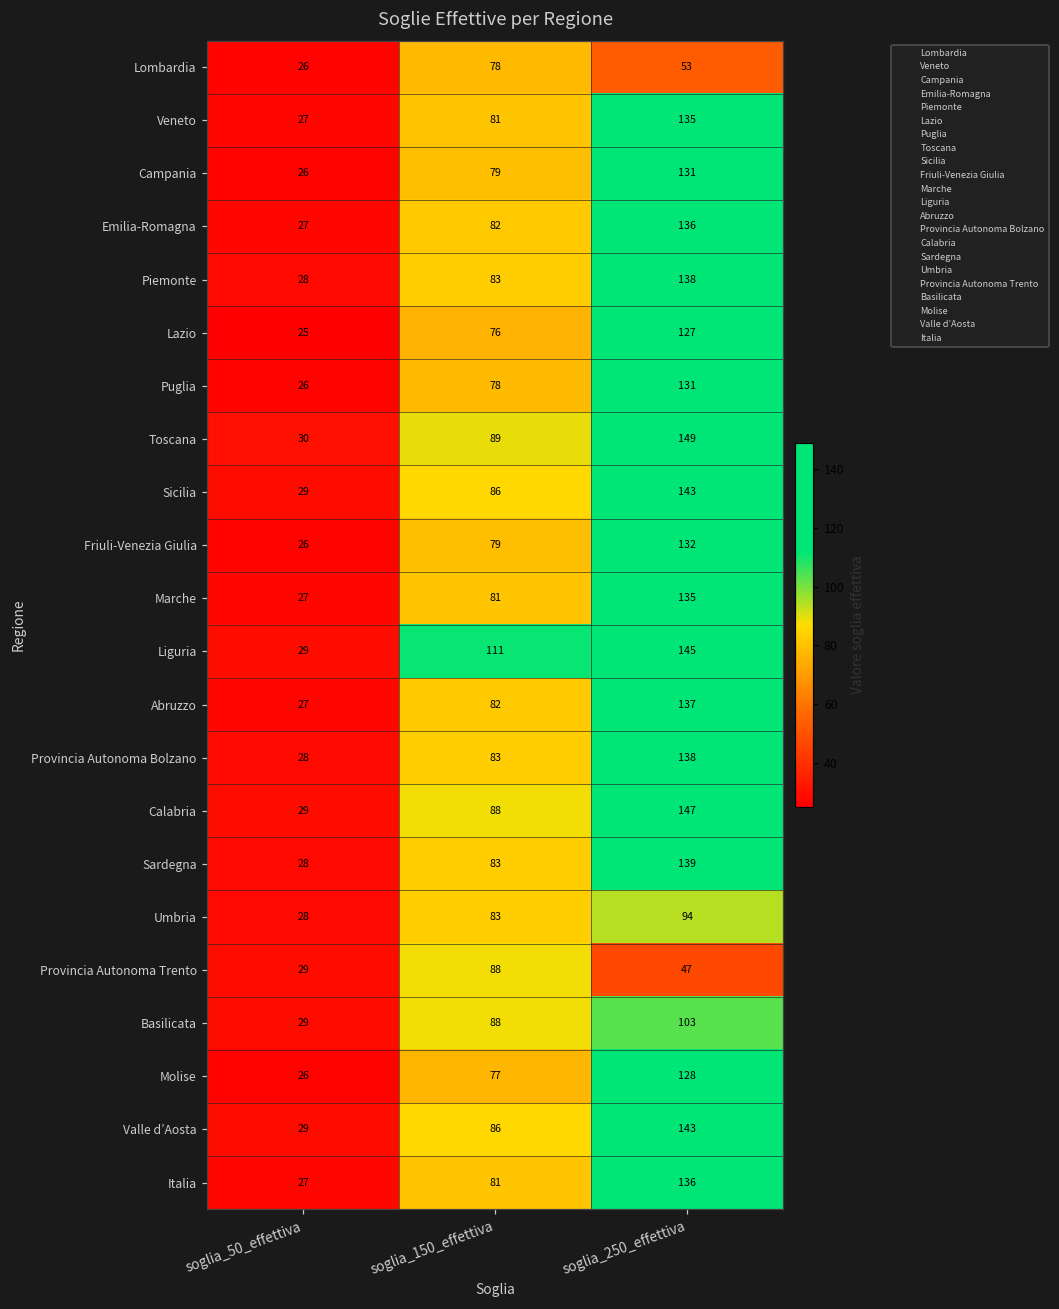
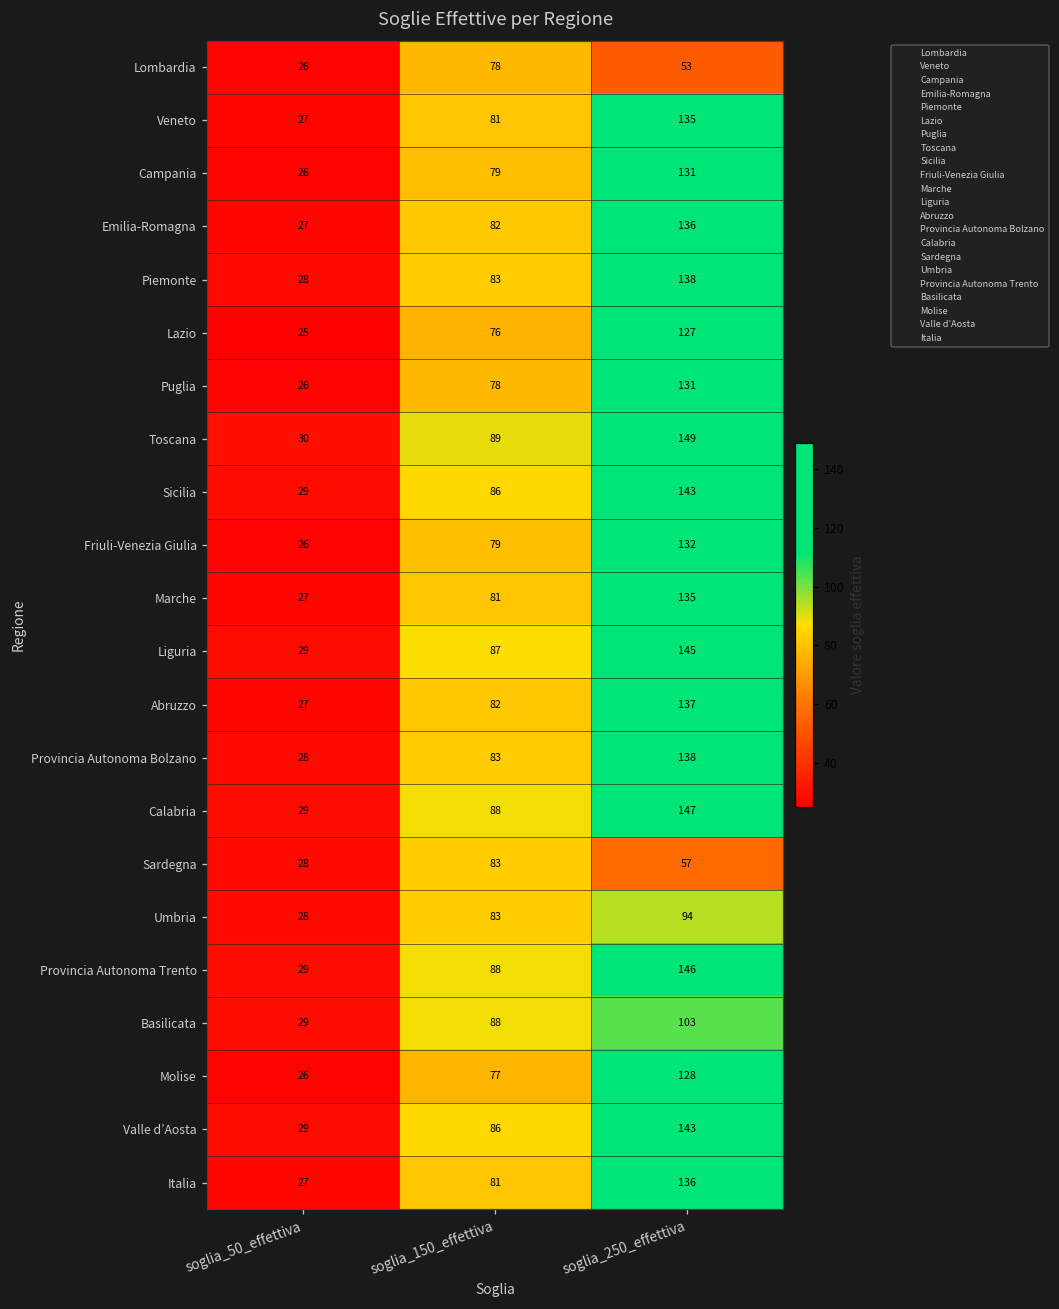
Liguria, soglia_150_effettiva: 111 -> 87
Sardegna, soglia_250_effettiva: 139 -> 57
Provincia Autonoma Trento, soglia_250_effettiva: 47 -> 146
